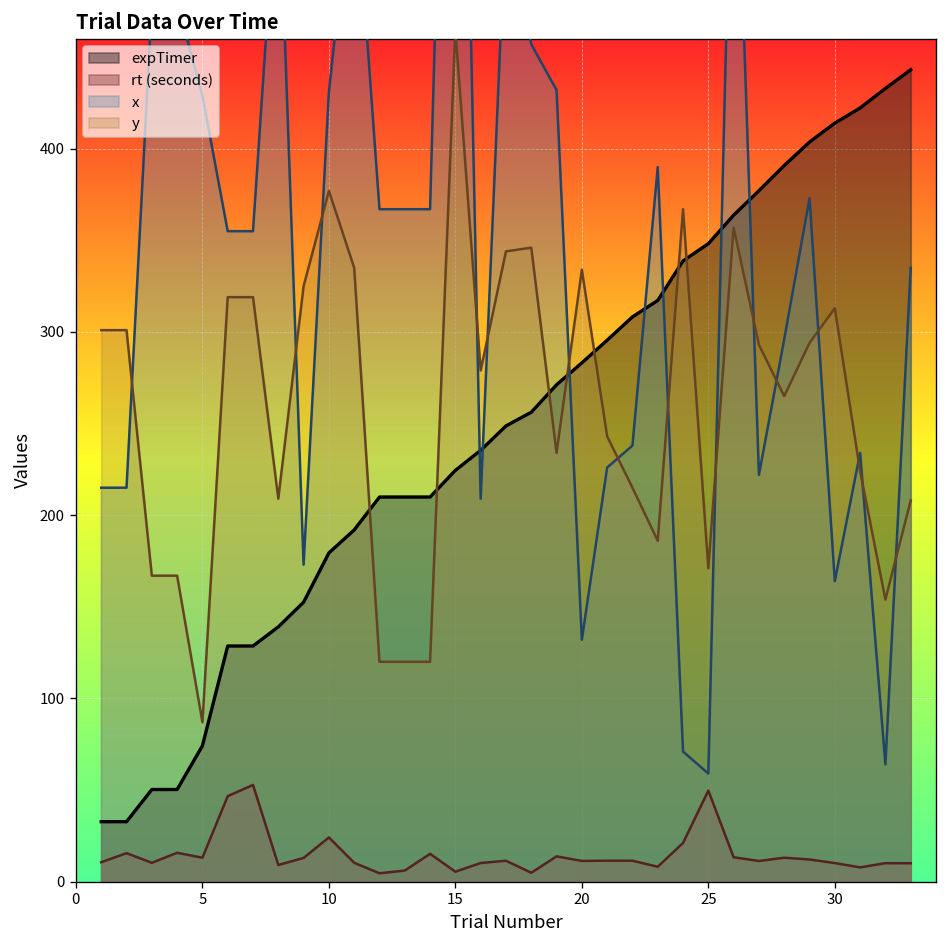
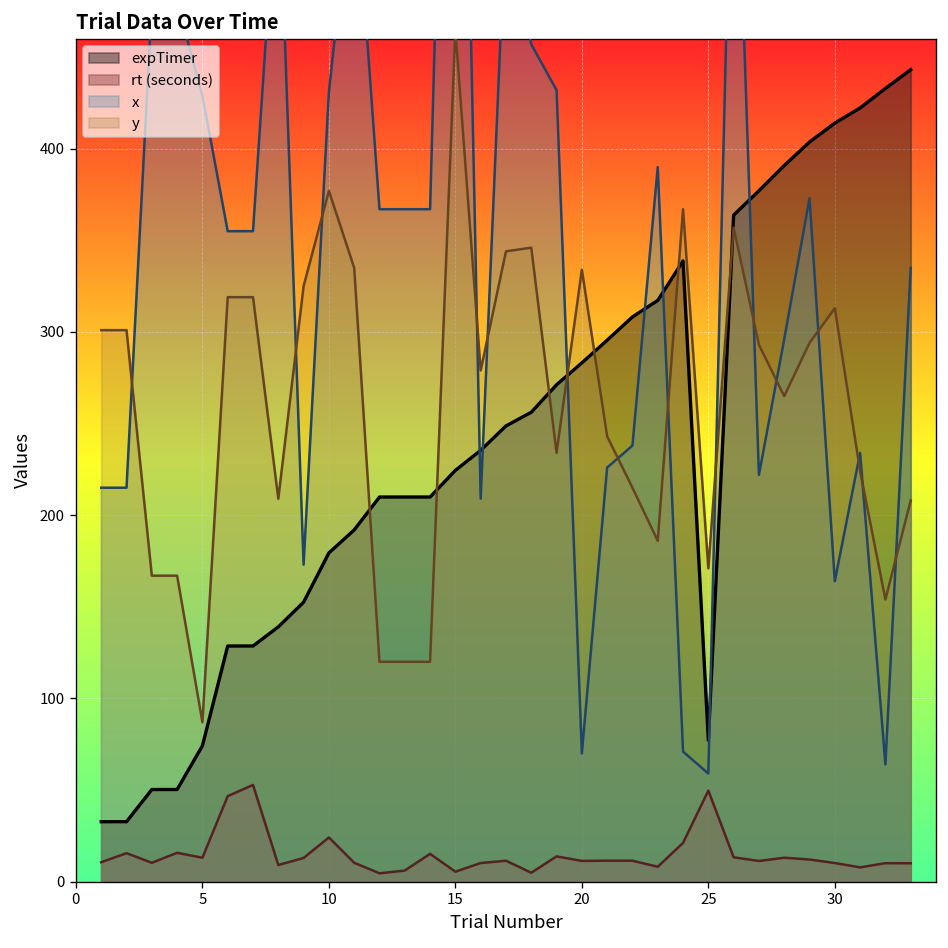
x, 20: 132 -> 70
expTimer, 25: 348 -> 77
